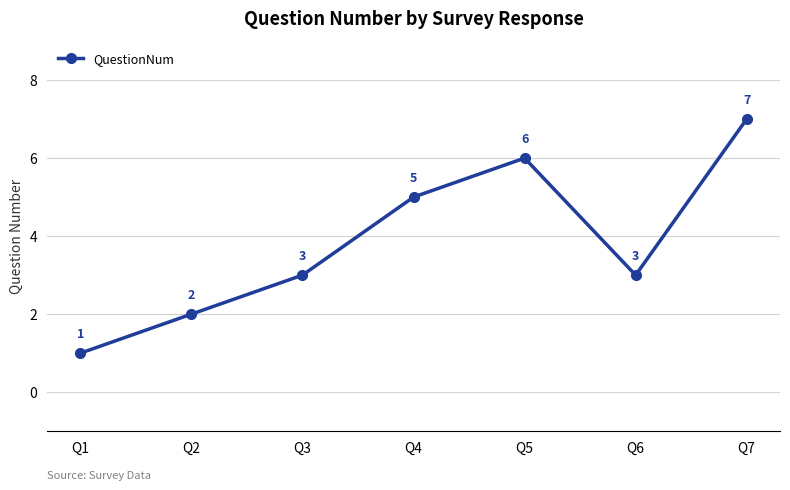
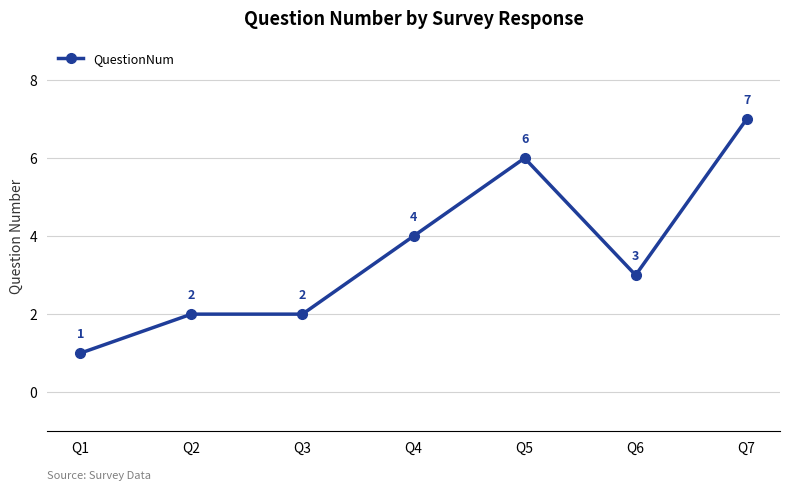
Q3: 3 -> 2
Q4: 5 -> 4
